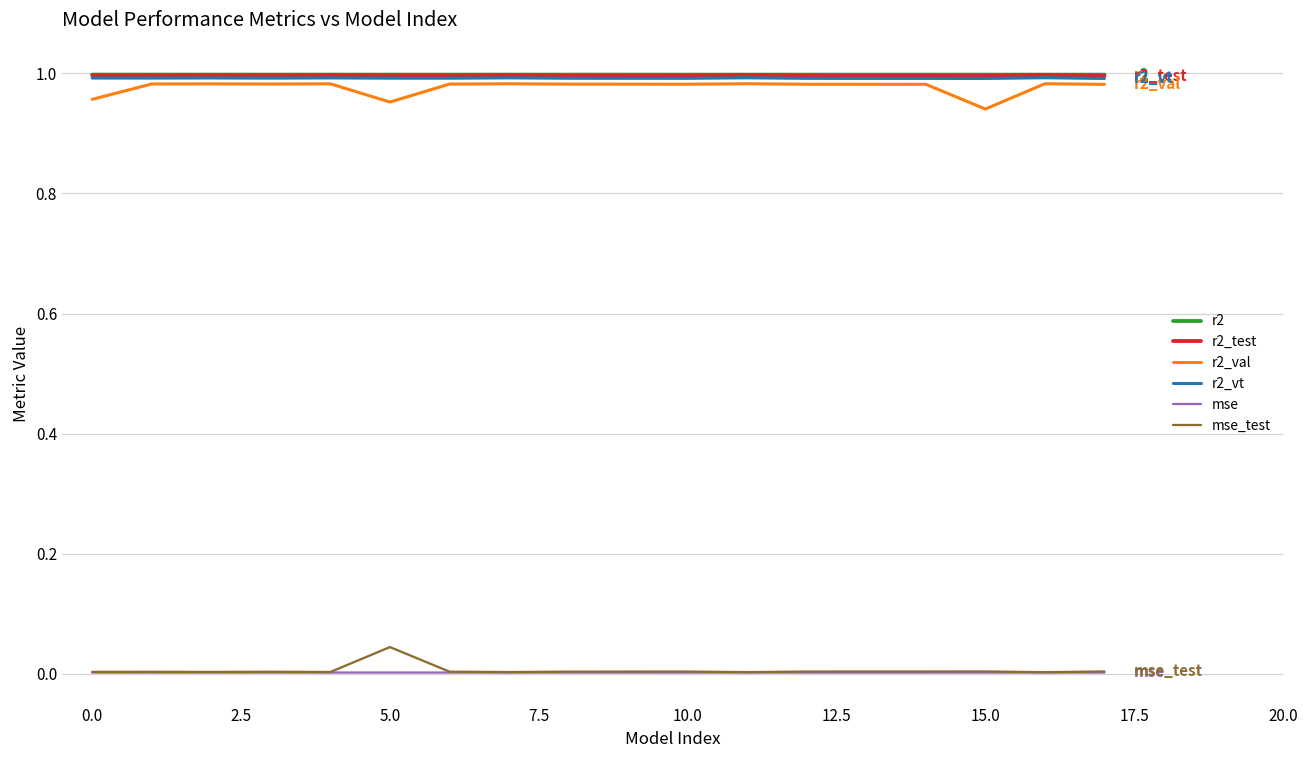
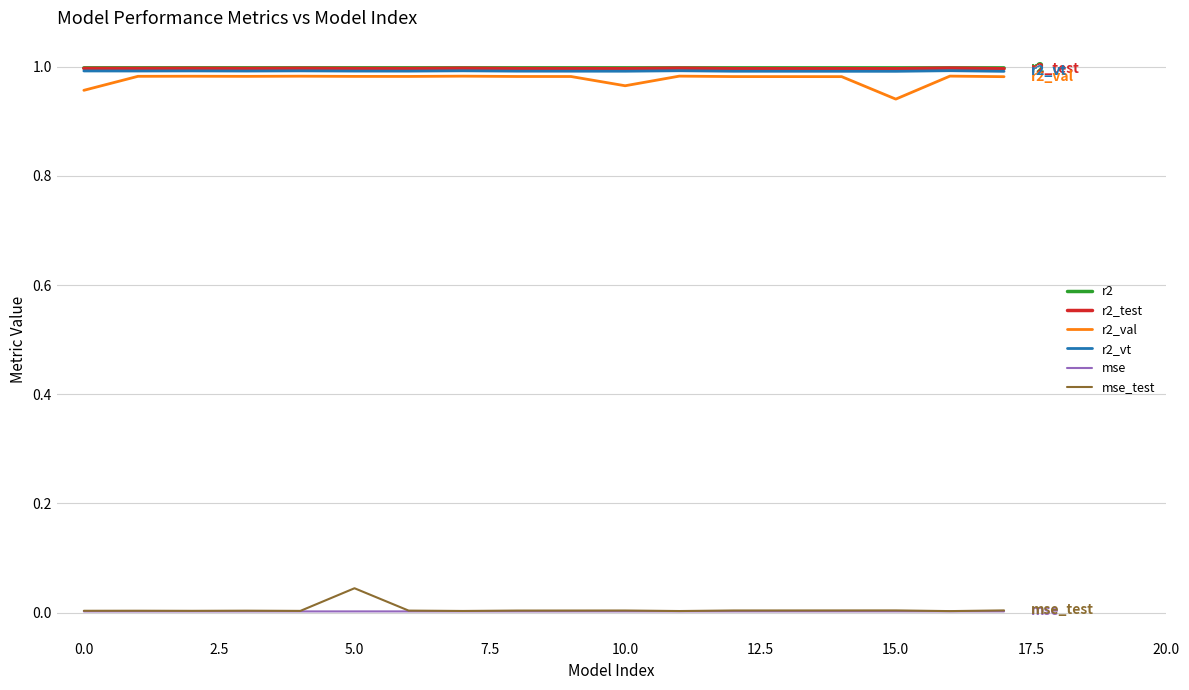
r2_val, 5.0: 0.95 -> 0.98
r2_val, 10.0: 0.98 -> 0.97
